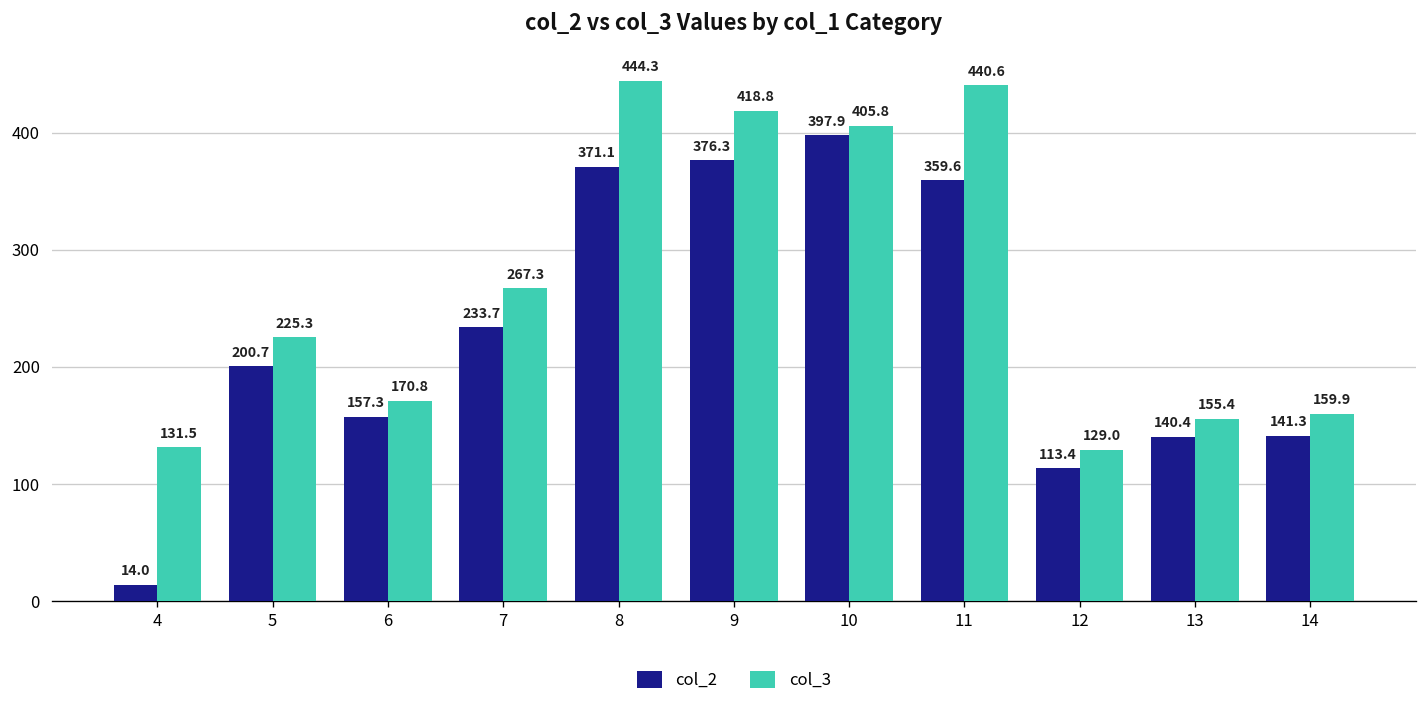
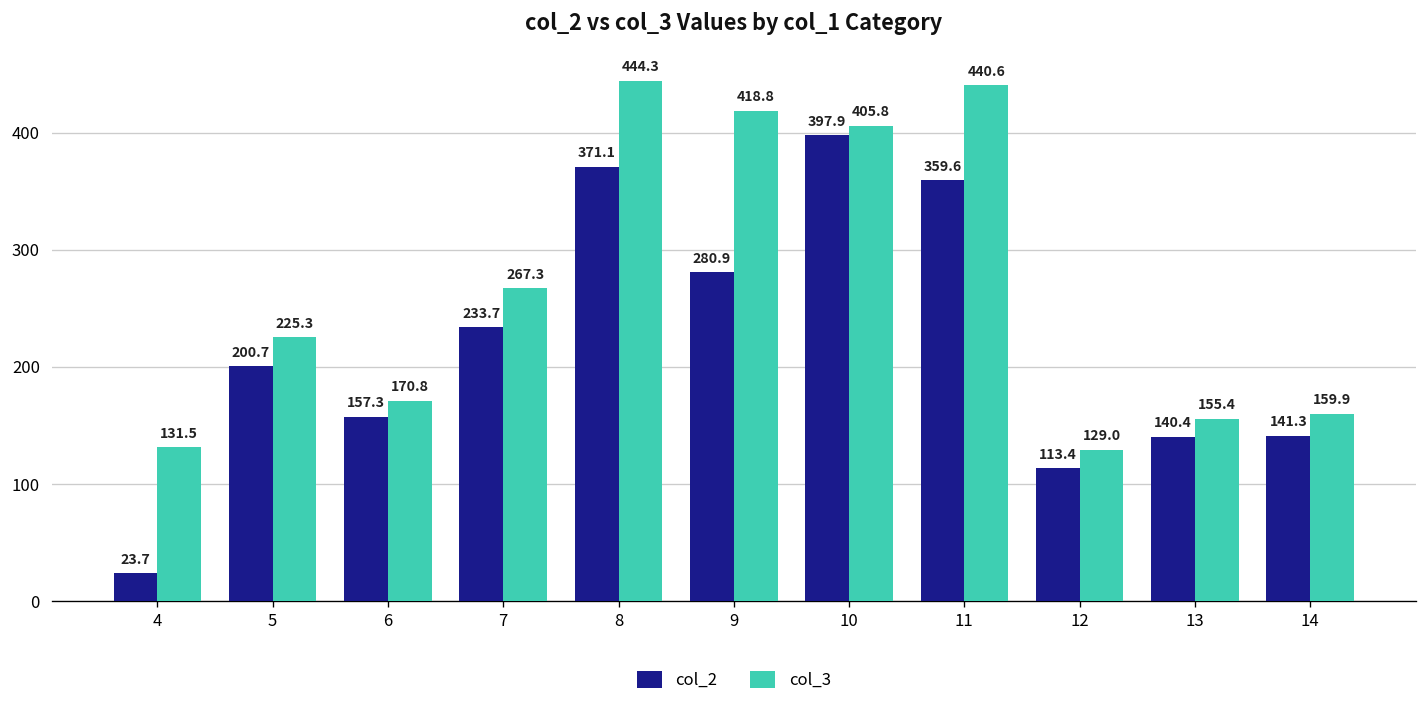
col_2, 4: 14.0 -> 23.7
col_2, 9: 376.3 -> 280.9
